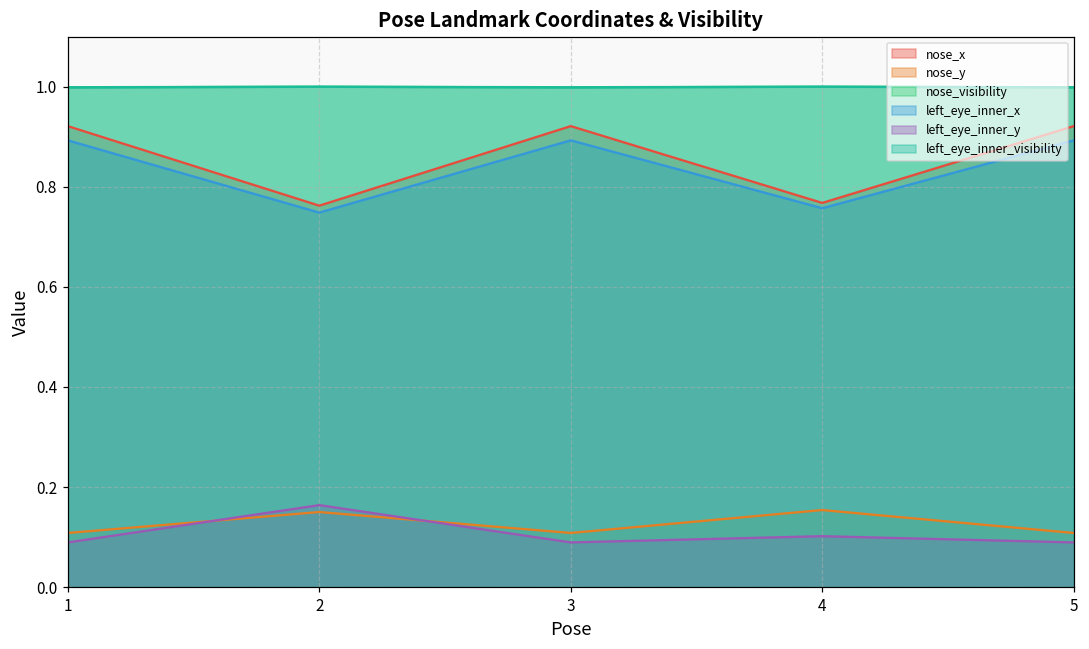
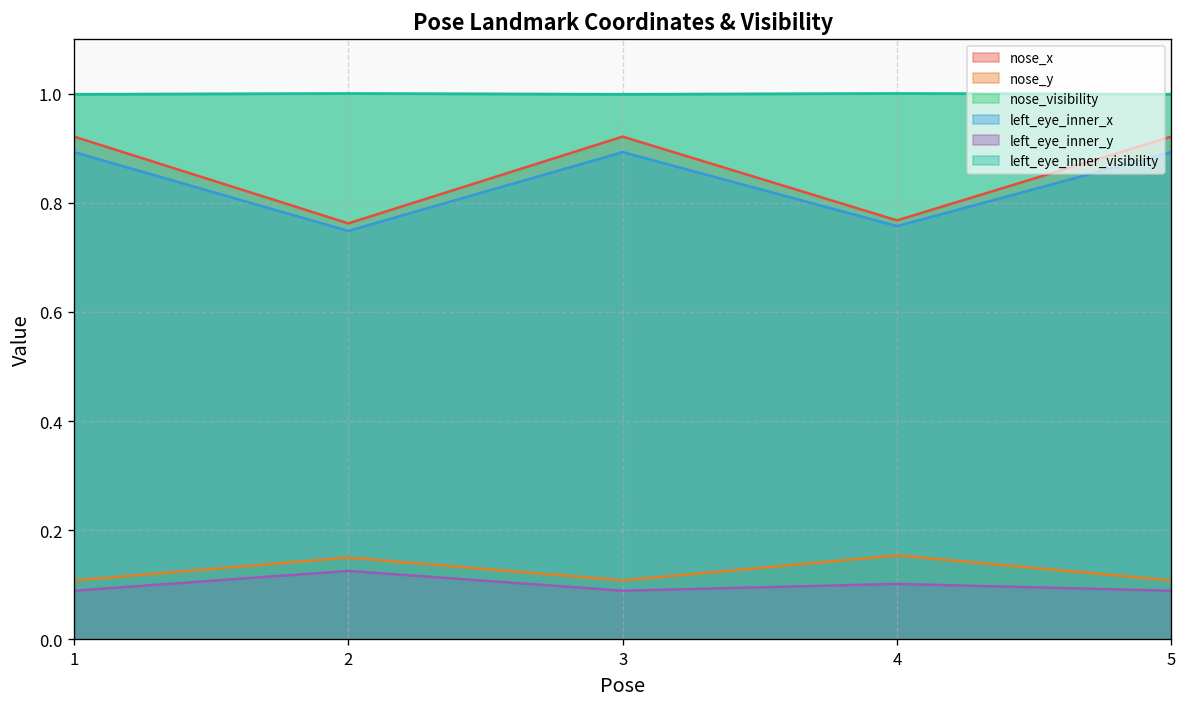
left_eye_inner_y, 2: 0.16 -> 0.13
